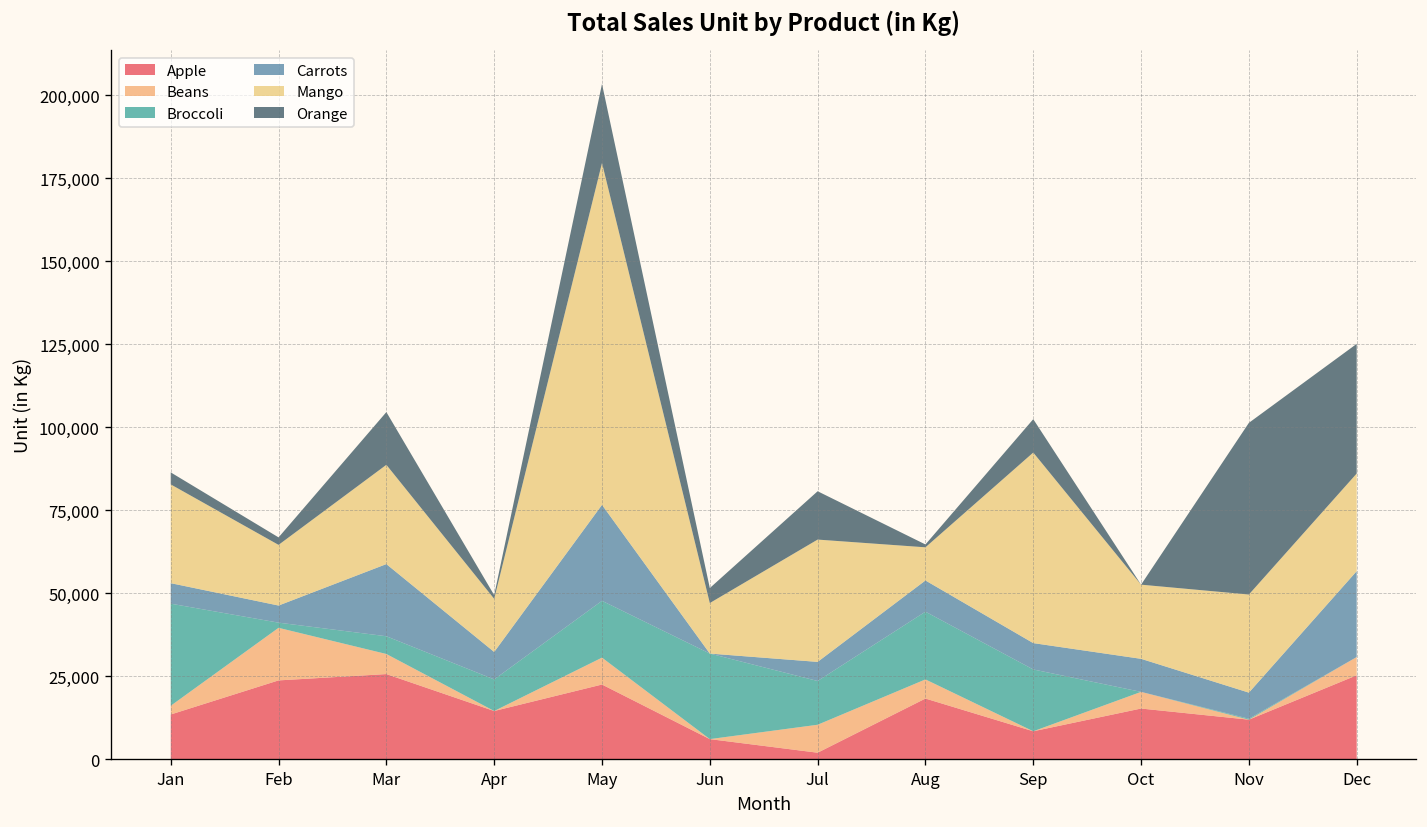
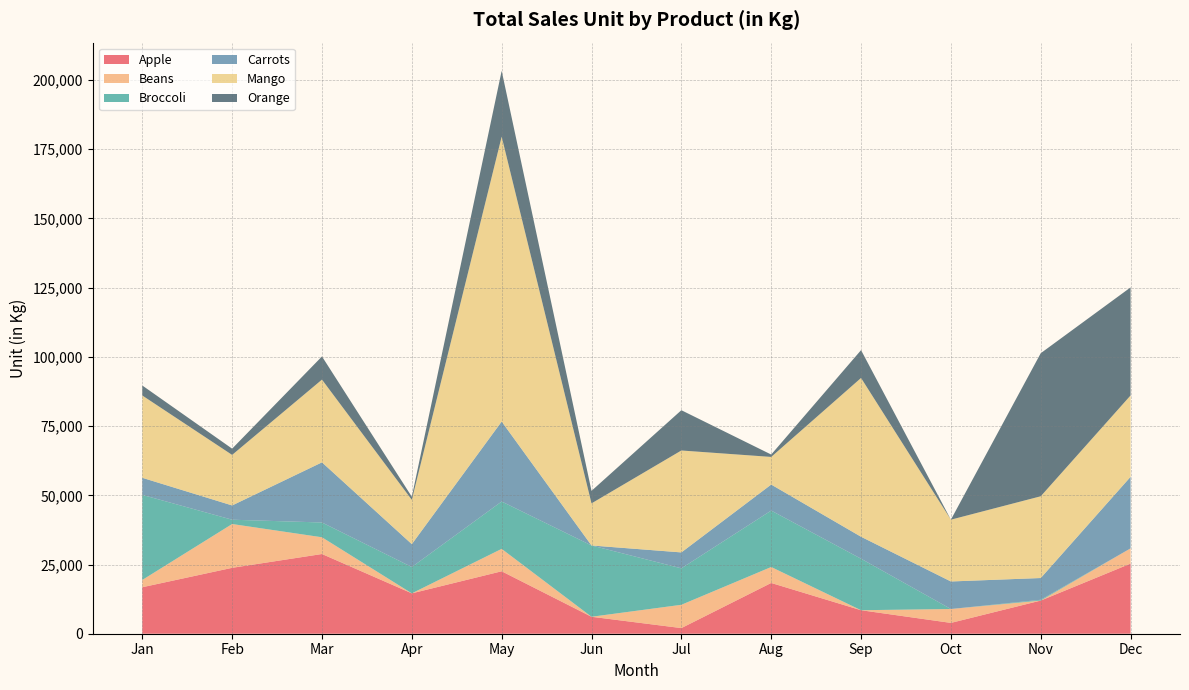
Apple, Jan: 14,000 -> 17,000
Apple, Mar: 26,000 -> 29,000
Orange, Mar: 16,000 -> 8,000
Apple, Oct: 15,000 -> 4,000
